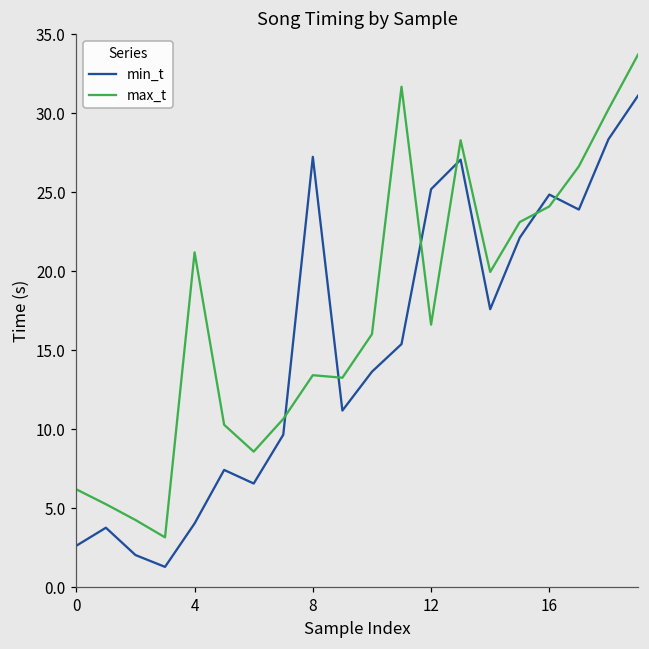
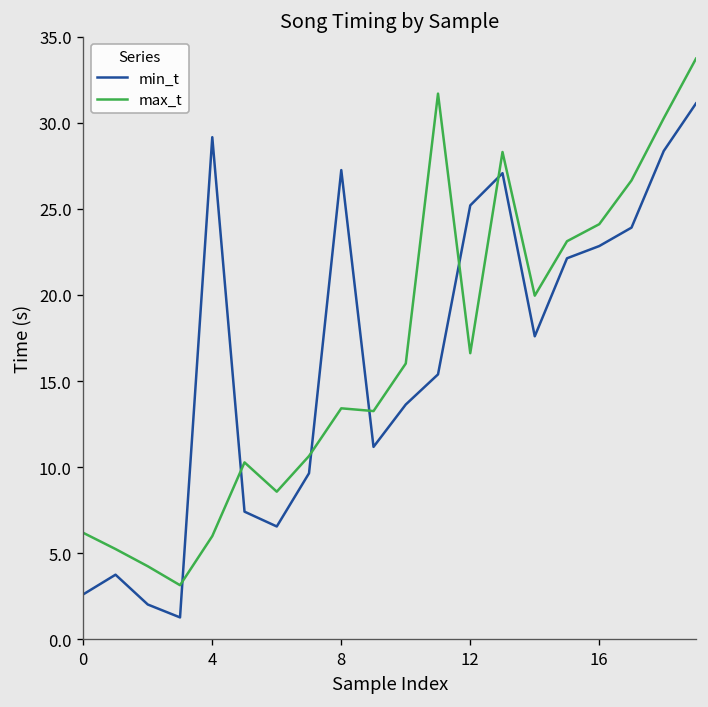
min_t, 4: 4.0 -> 29.2
max_t, 4: 21.2 -> 6.0
min_t, 16: 24.9 -> 22.8
